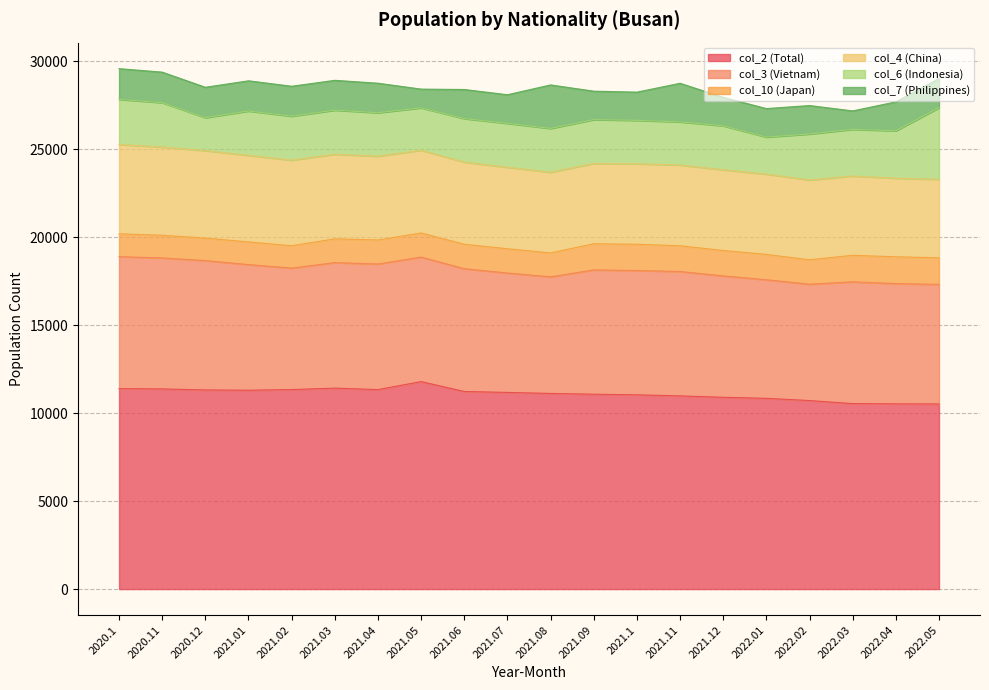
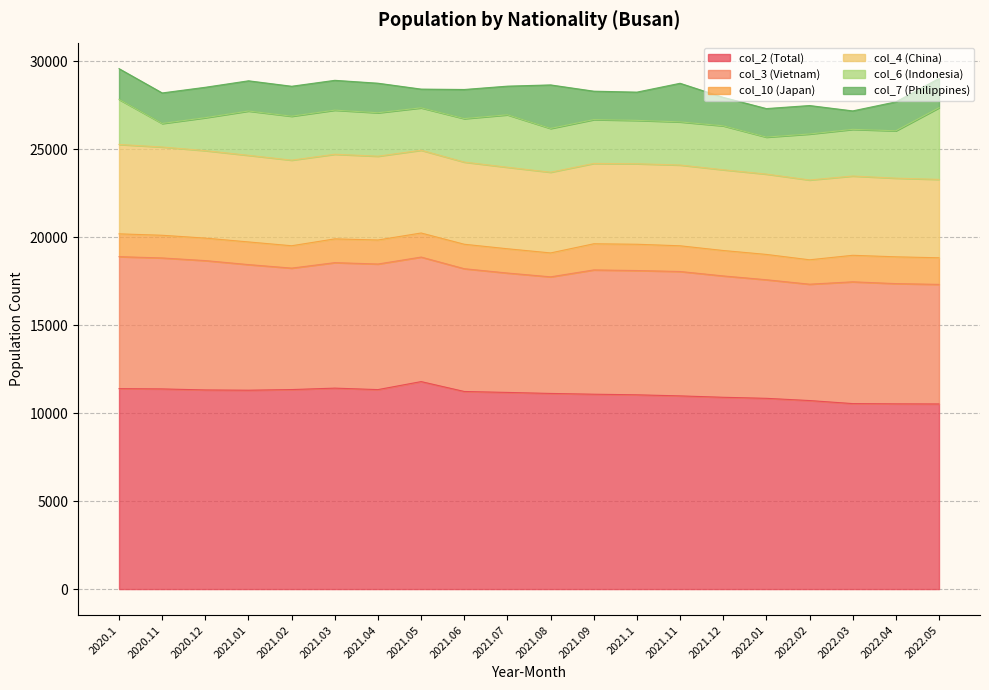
col_6 (Indonesia), 2020.11: 2500 -> 1300
col_6 (Indonesia), 2021.07: 2500 -> 3000
